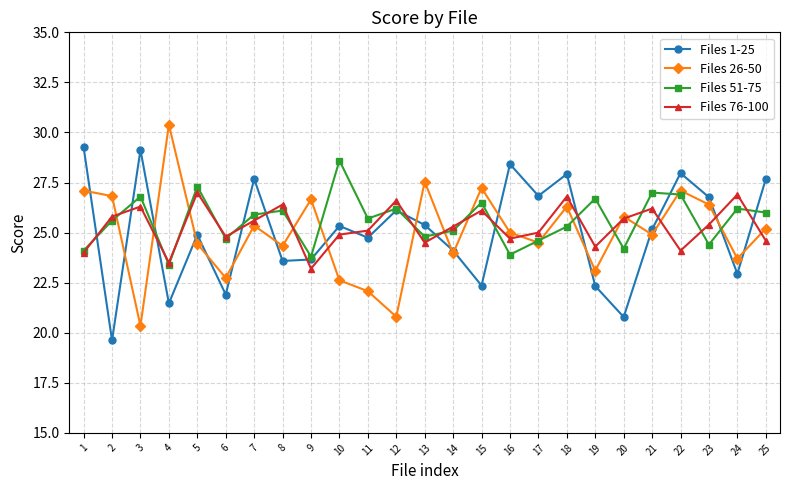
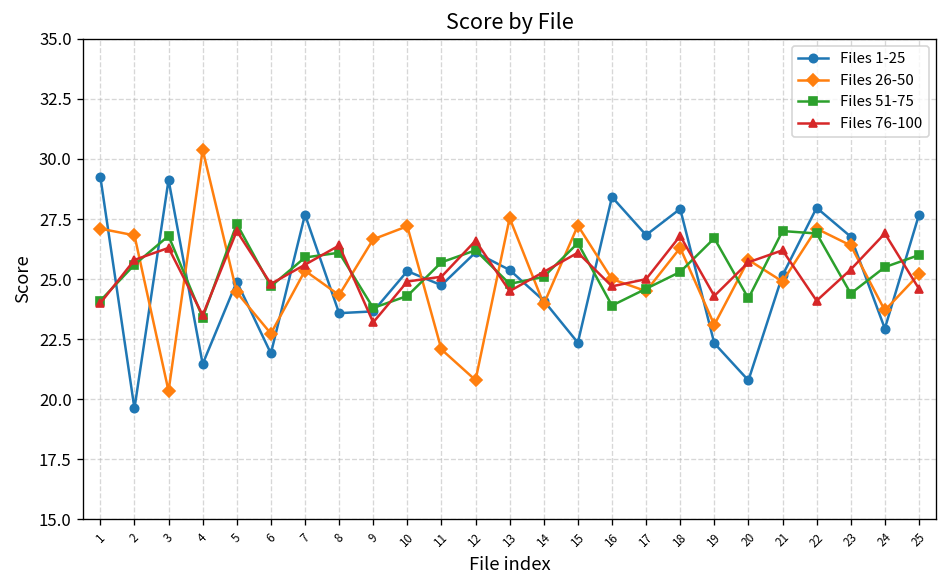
Files 26-50, 10: 22.6 -> 27.2
Files 51-75, 10: 28.6 -> 24.3
Files 51-75, 24: 26.2 -> 25.5
